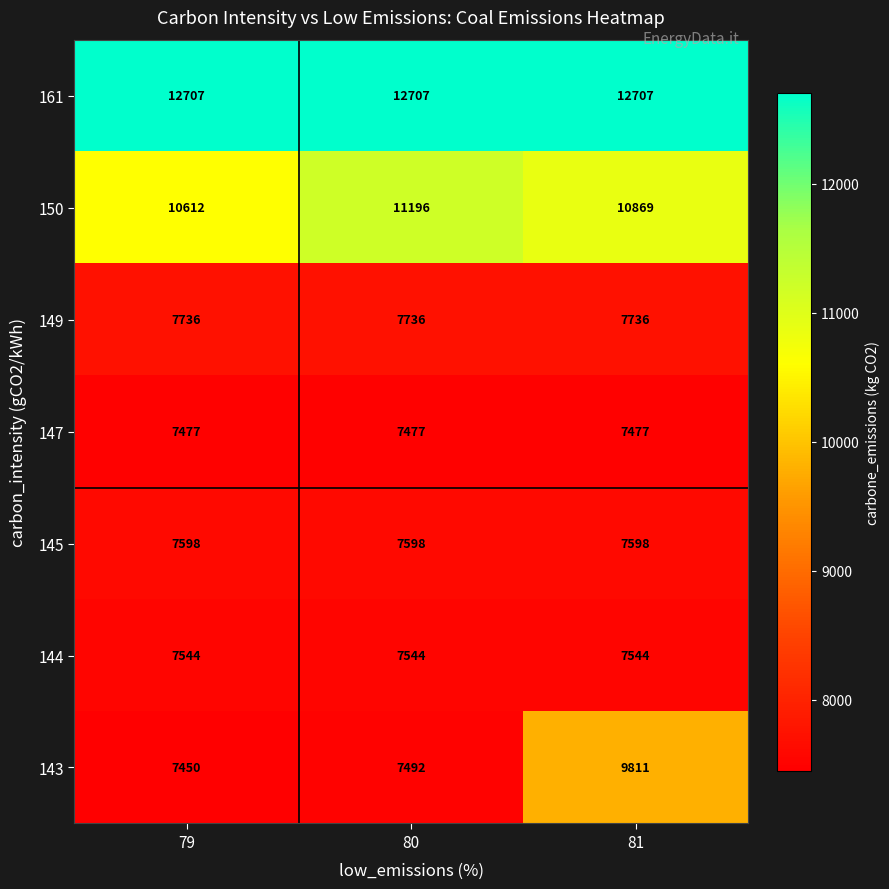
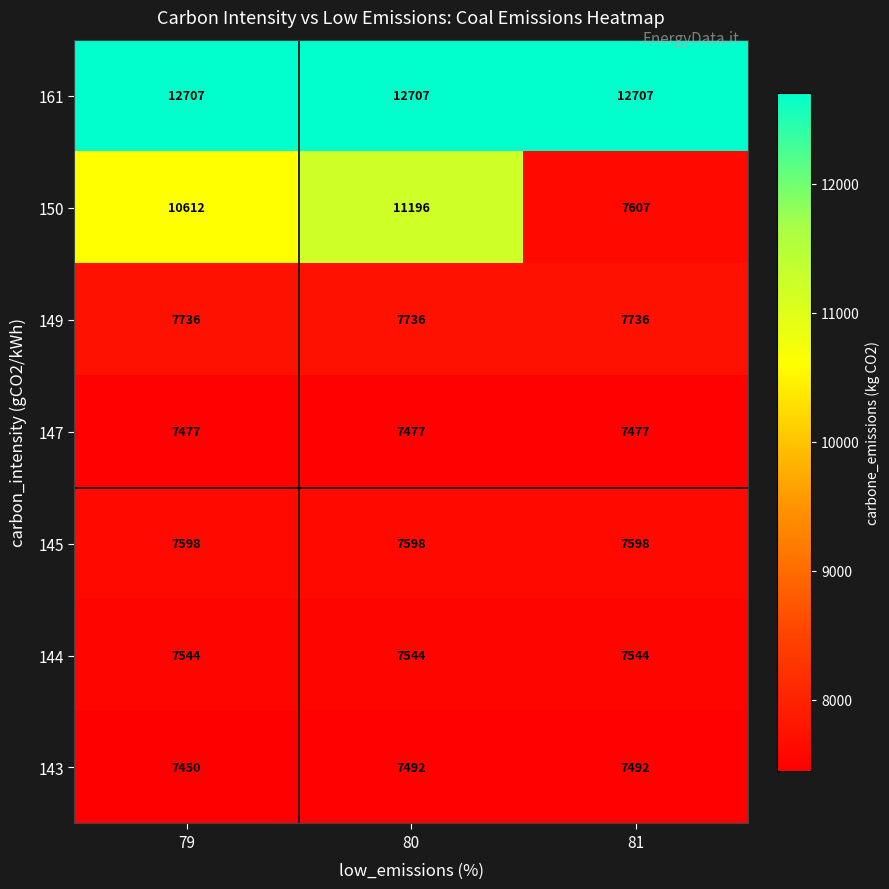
150, 81: 10869 -> 7607
143, 81: 9811 -> 7492
